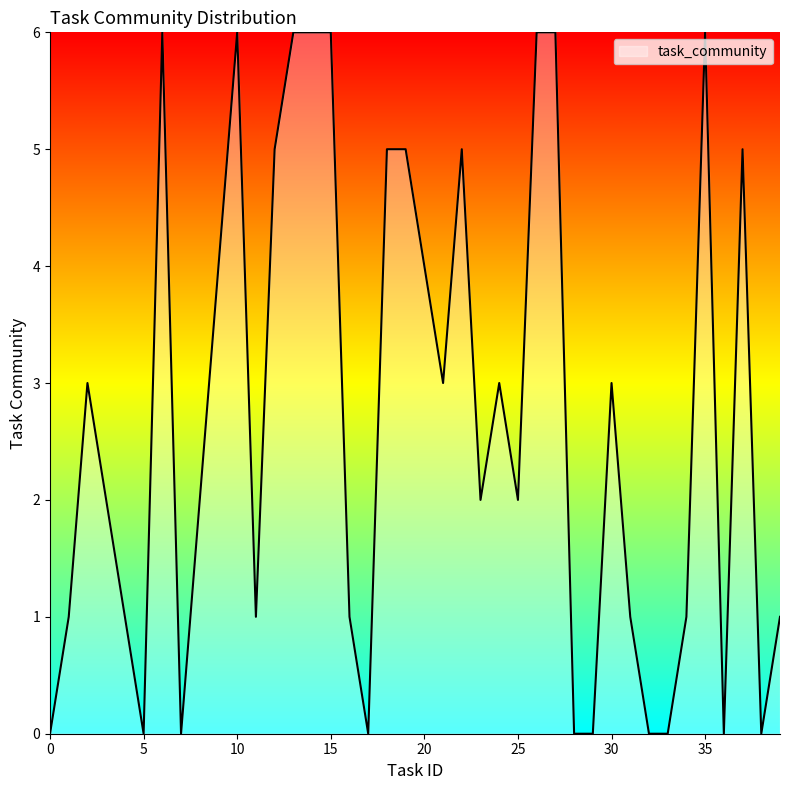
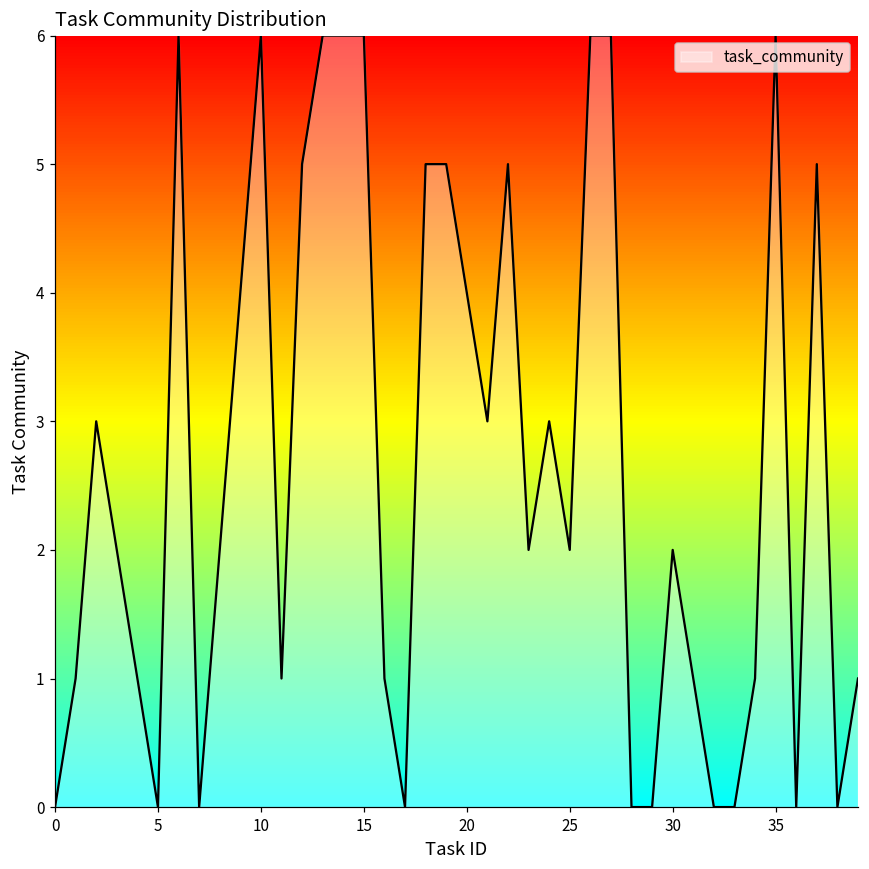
30: 3 -> 2
